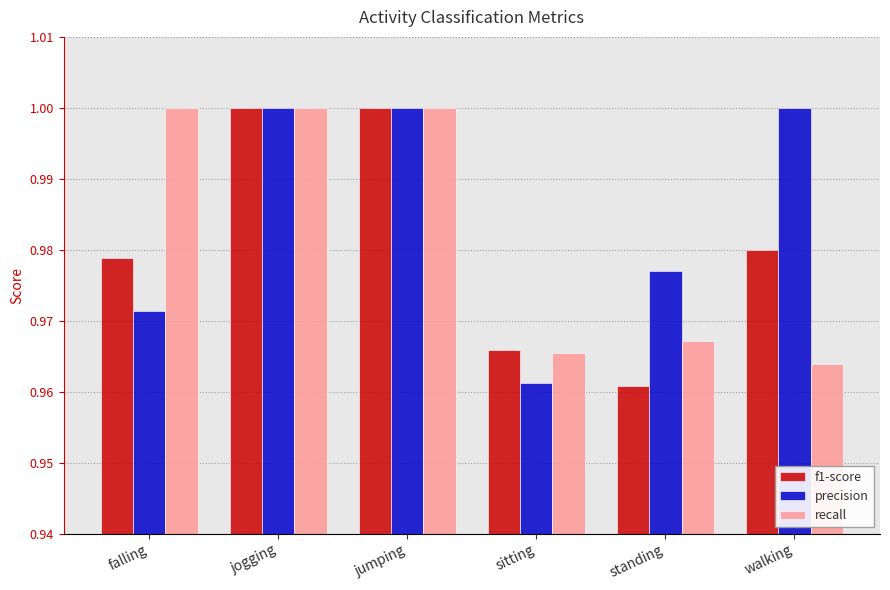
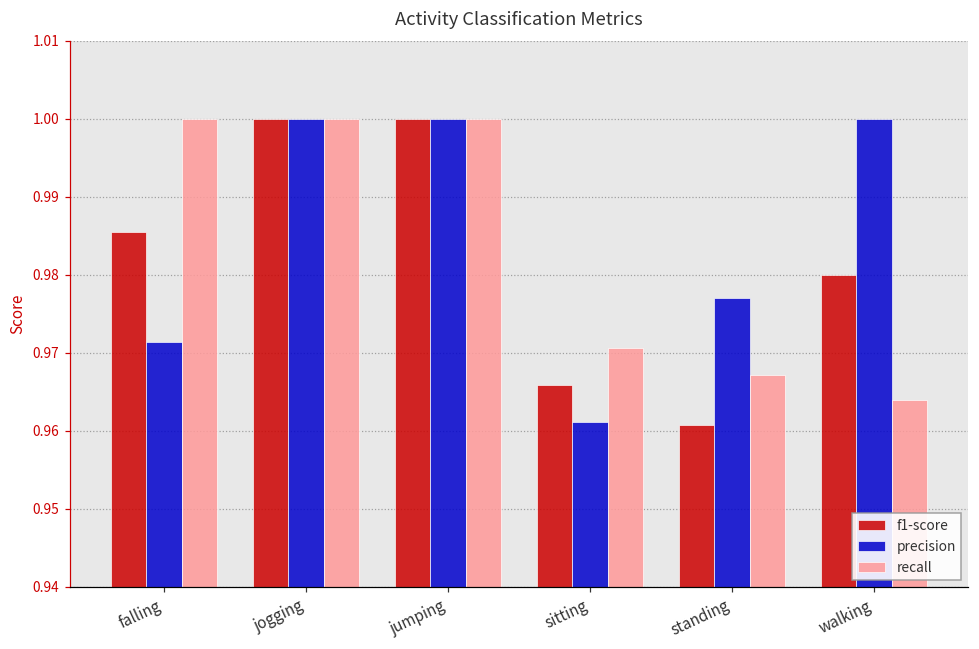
f1-score, falling: 0.979 -> 0.986
recall, sitting: 0.965 -> 0.971
